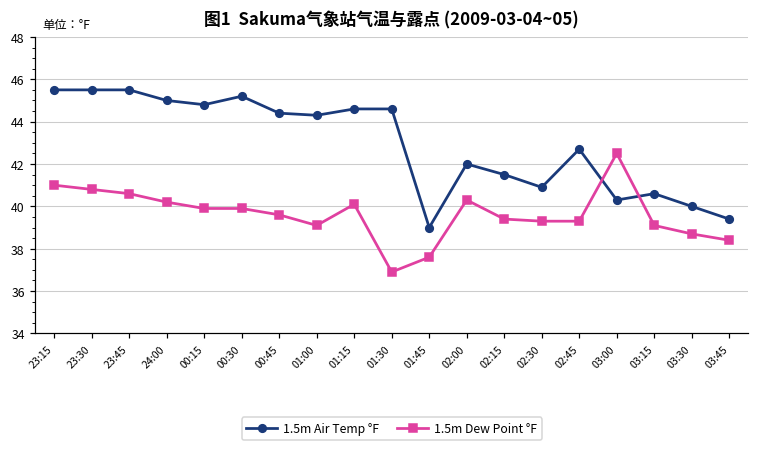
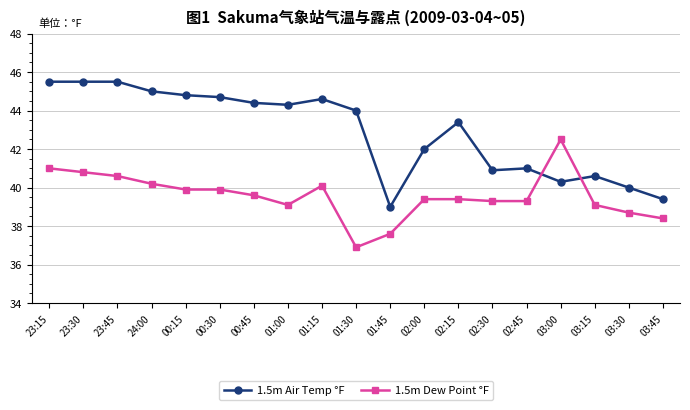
1.5m Air Temp °F, 00:30: 45.2 -> 44.7
1.5m Air Temp °F, 01:30: 44.6 -> 44.0
1.5m Dew Point °F, 02:00: 40.3 -> 39.4
1.5m Air Temp °F, 02:15: 41.5 -> 43.4
1.5m Air Temp °F, 02:45: 42.7 -> 41.0
